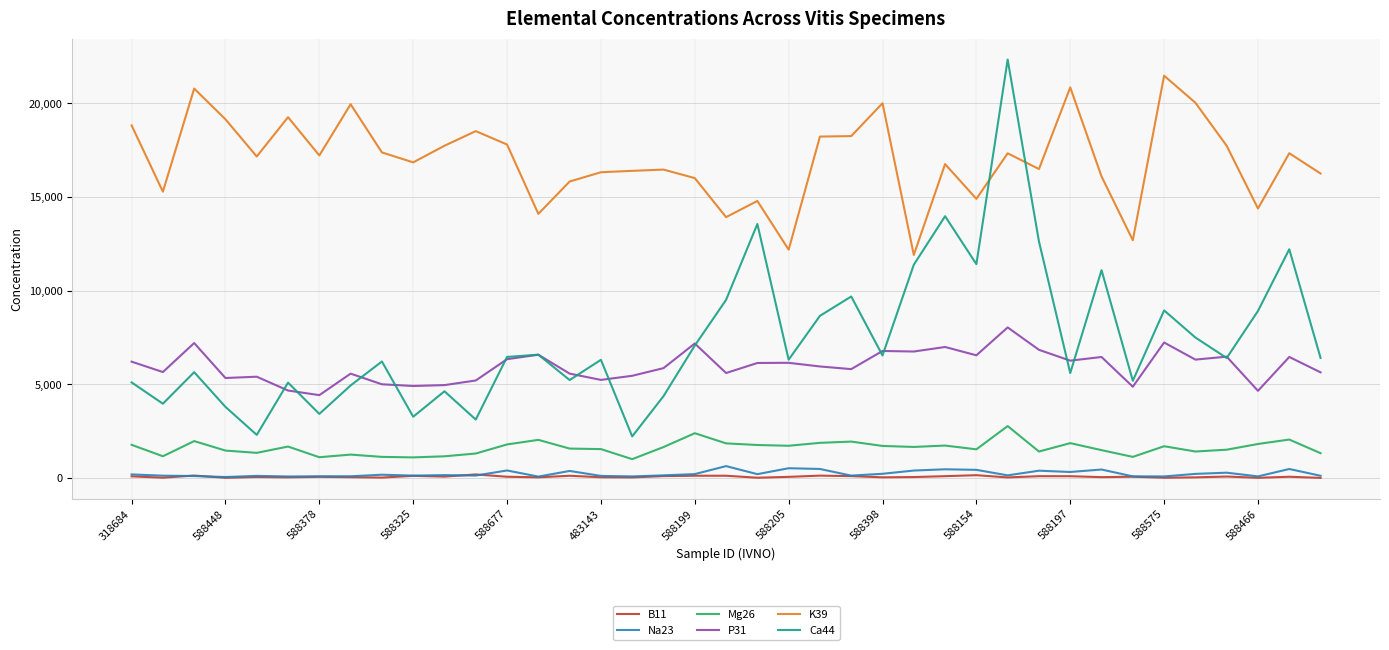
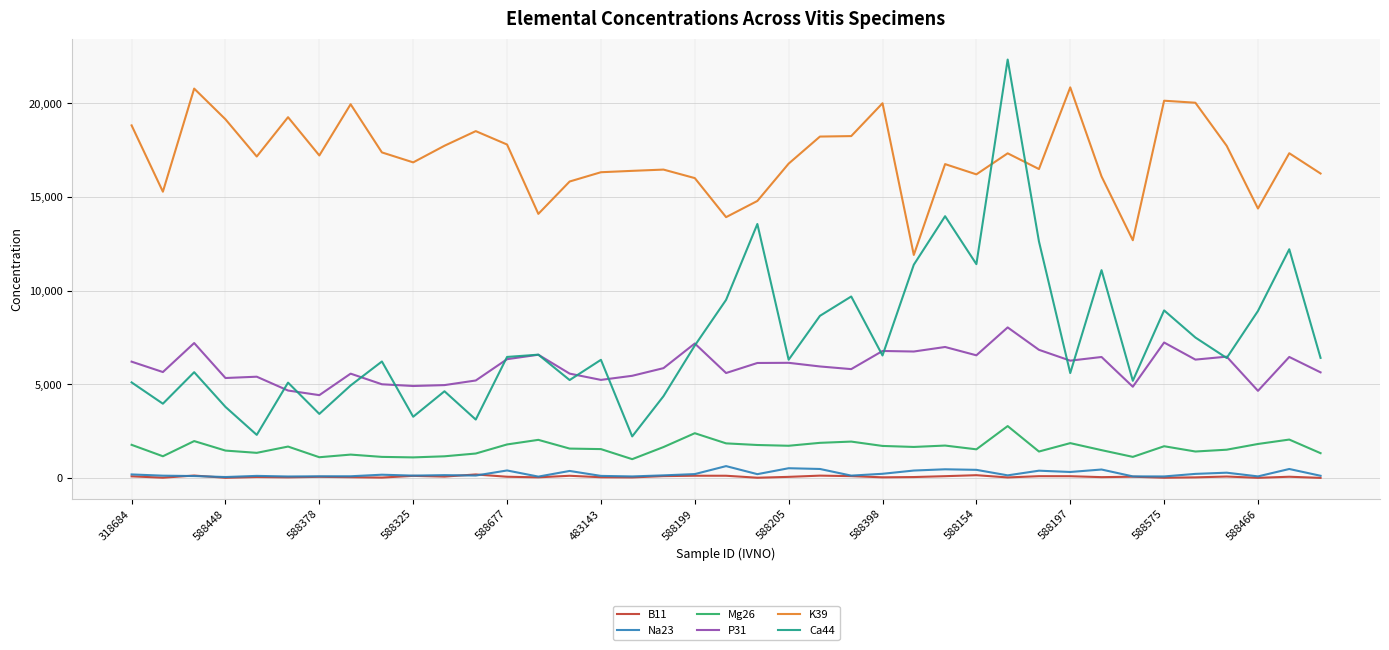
K39, 588205: 12,200 -> 16,800
K39, 588154: 14,900 -> 16,200
K39, 588575: 21,500 -> 20,100
